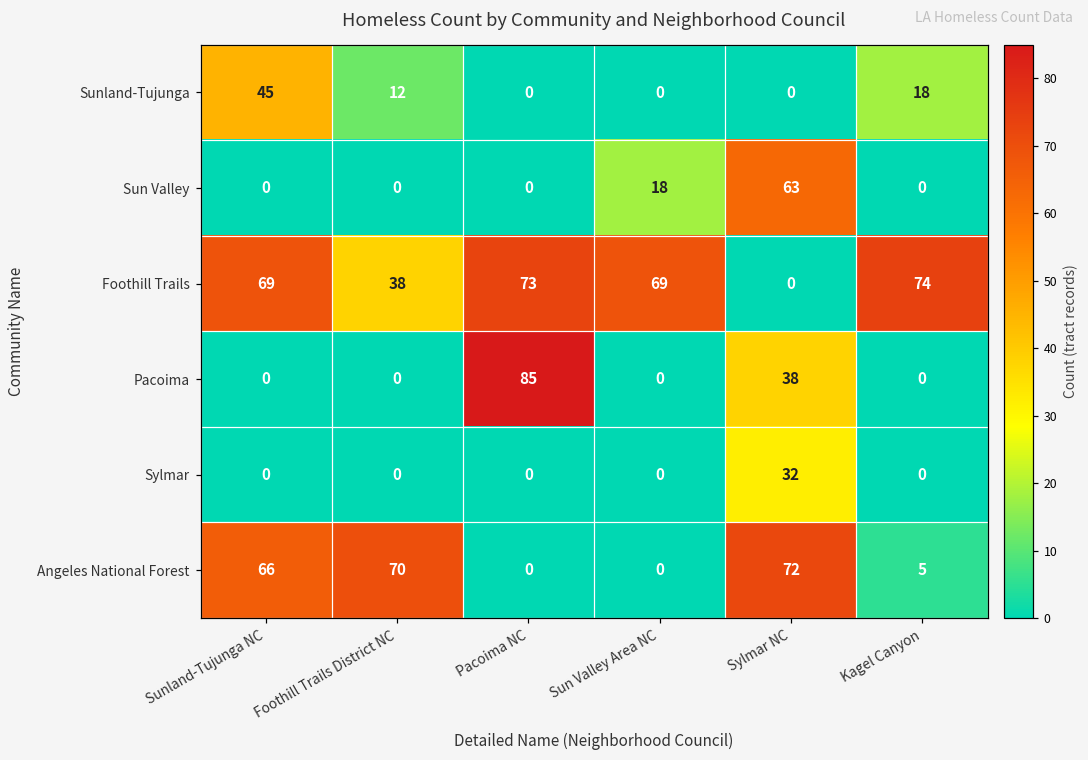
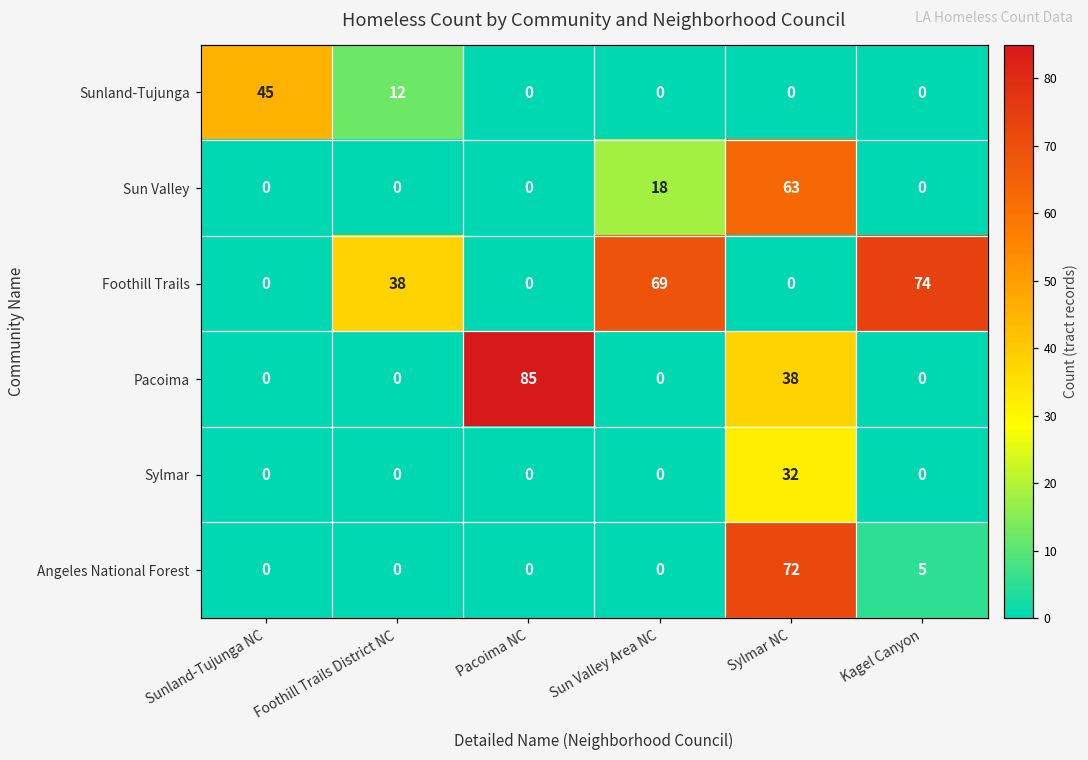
Sunland-Tujunga, Kagel Canyon: 18 -> 0
Foothill Trails, Sunland-Tujunga NC: 69 -> 0
Foothill Trails, Pacoima NC: 73 -> 0
Angeles National Forest, Sunland-Tujunga NC: 66 -> 0
Angeles National Forest, Foothill Trails District NC: 70 -> 0
